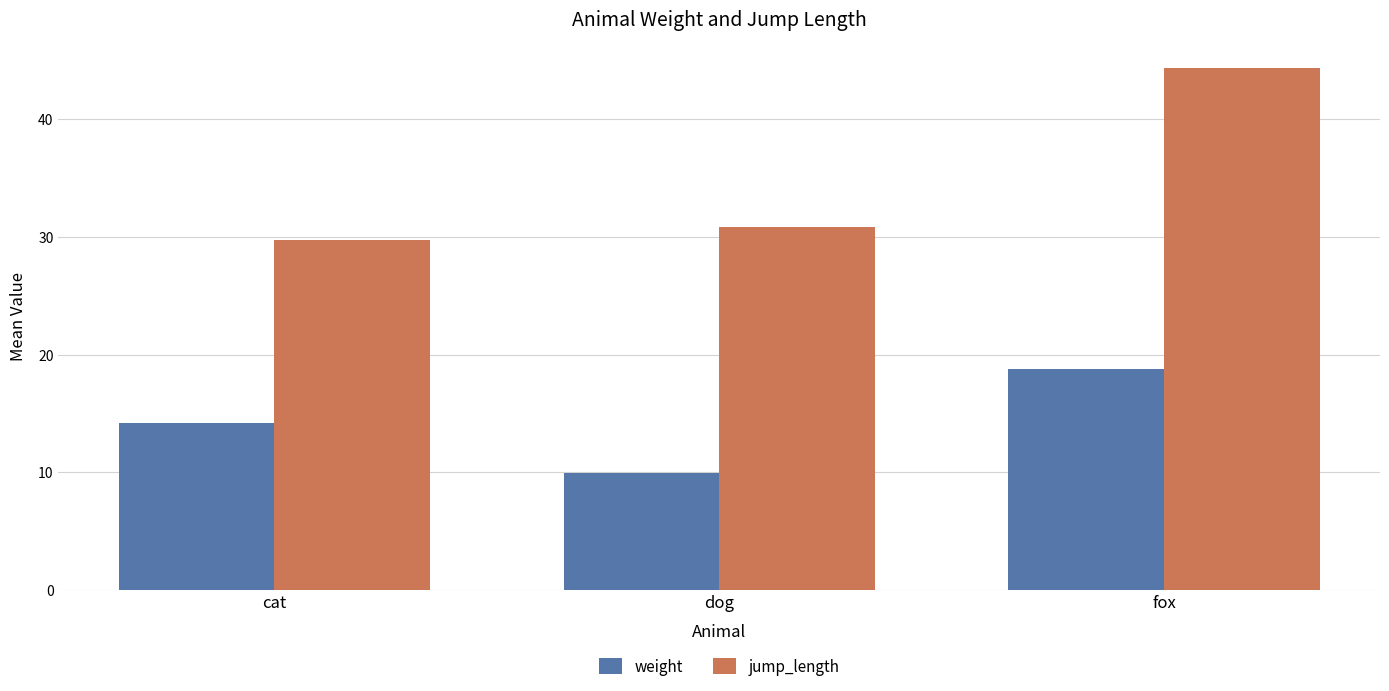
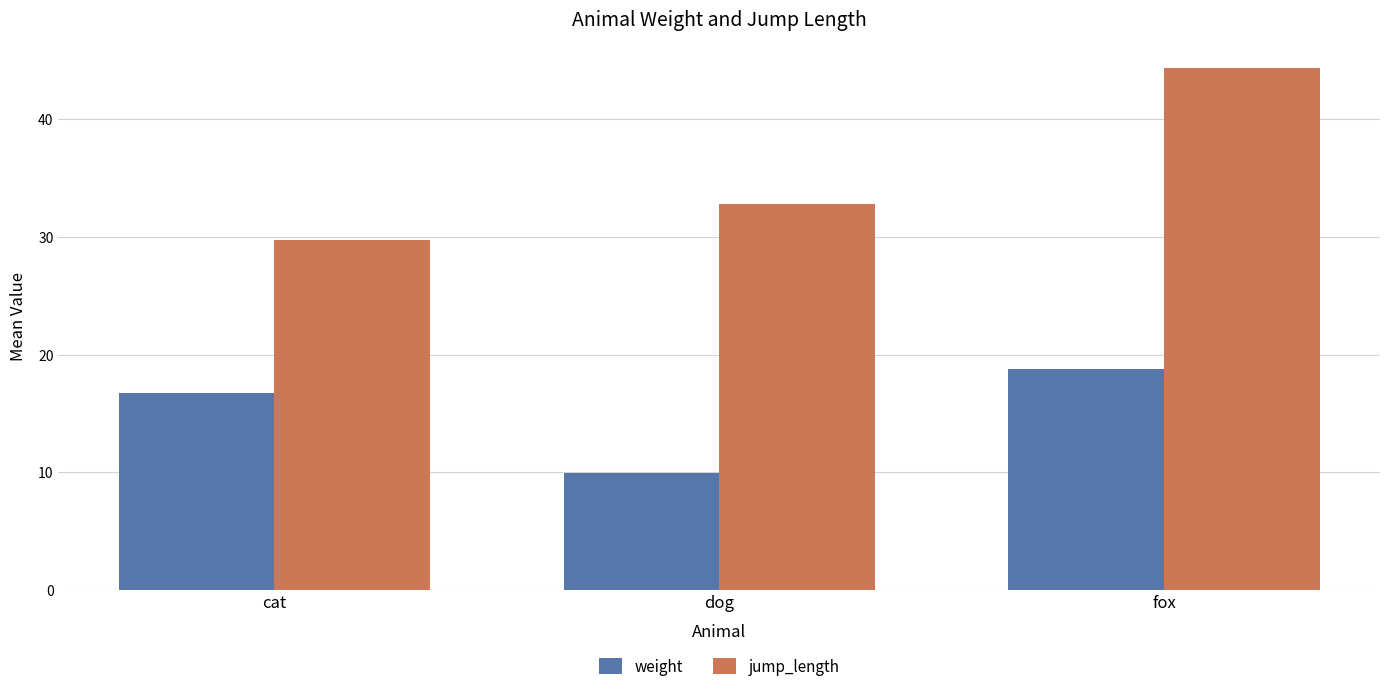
weight, cat: 14.2 -> 16.7
jump_length, dog: 30.9 -> 32.8
